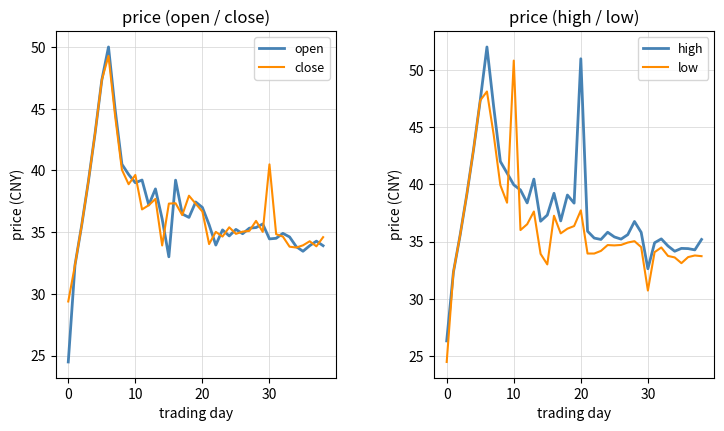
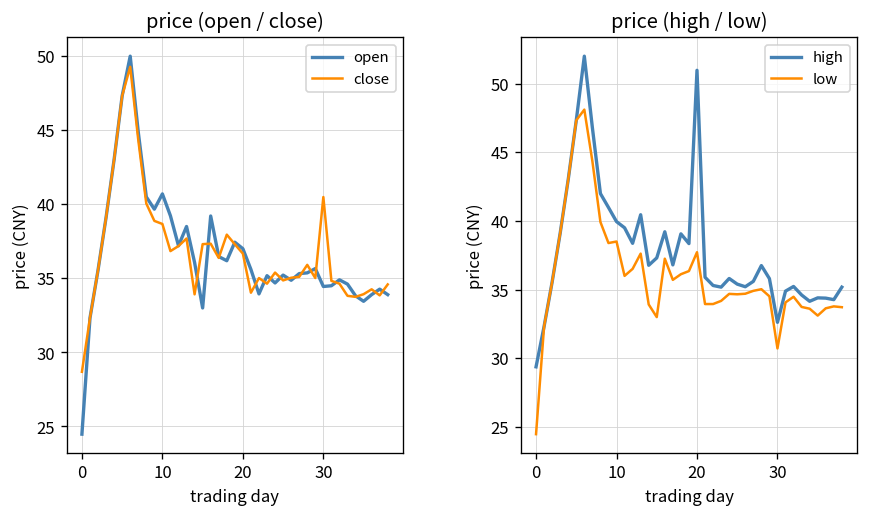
price (open / close), close, 0: 29.4 -> 28.7
price (open / close), open, 10: 39.0 -> 40.7
price (open / close), close, 10: 39.6 -> 38.7
price (high / low), high, 0: 26.3 -> 29.4
price (high / low), low, 10: 50.8 -> 38.5
